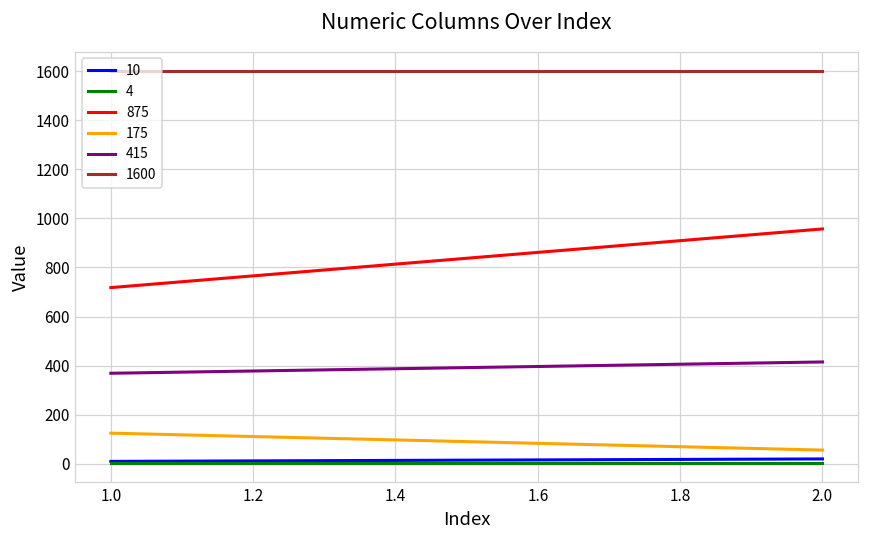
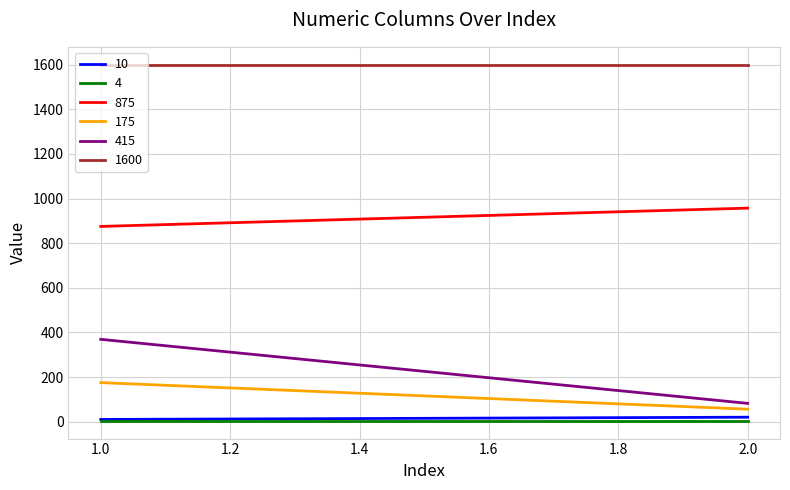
875, 1.0: 720 -> 880
175, 1.0: 130 -> 180
415, 2.0: 420 -> 80
